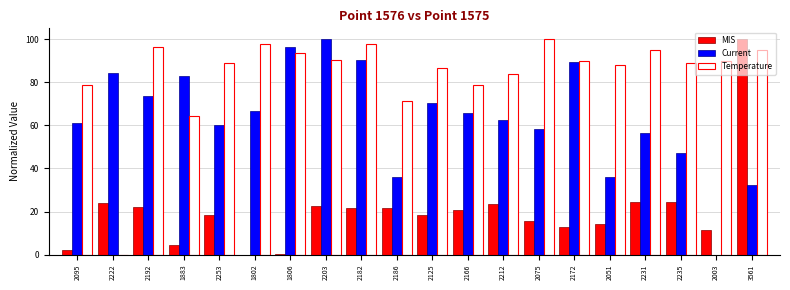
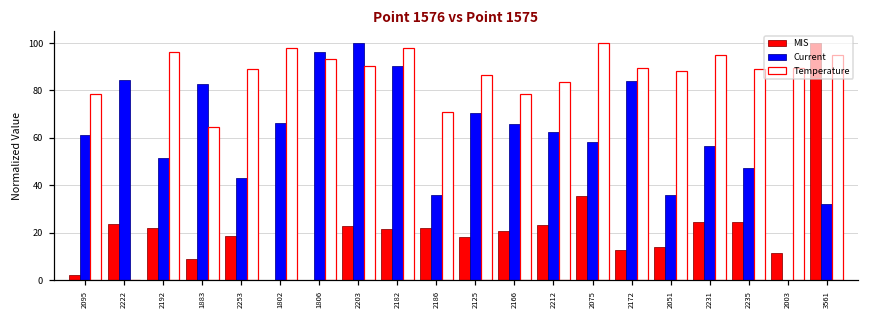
Current, 2192: 74 -> 52
MIS, 1883: 5 -> 9
Current, 2253: 60 -> 43
MIS, 2075: 16 -> 35
Current, 2172: 89 -> 84
